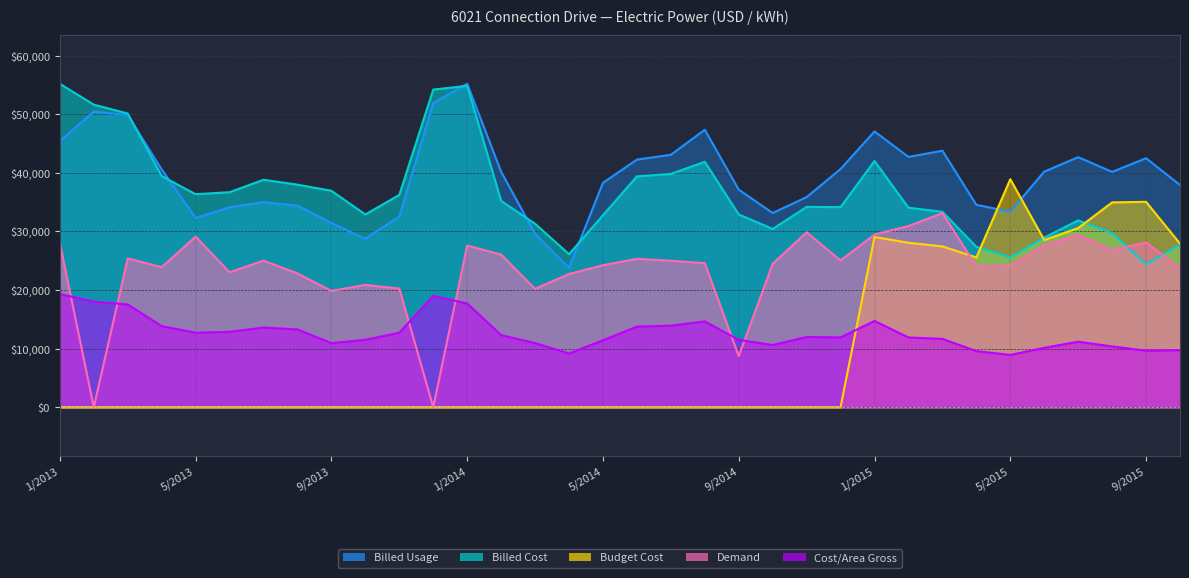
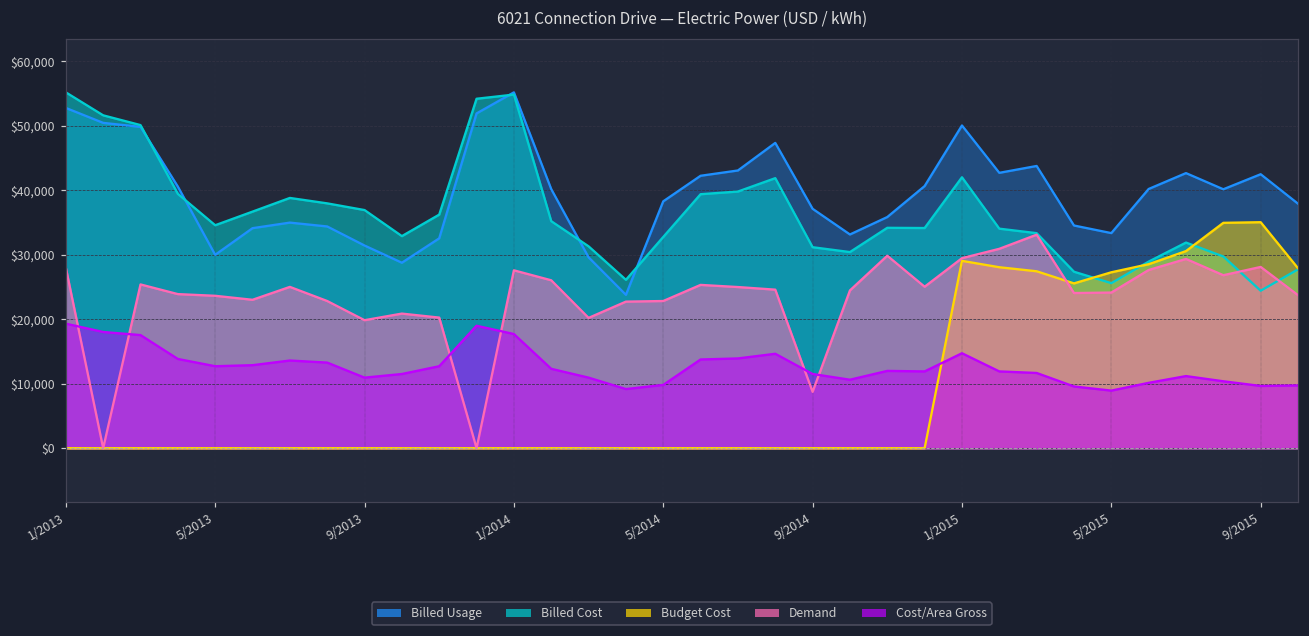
Billed Usage, 1/2013: $45,000 -> $53,000
Billed Usage, 5/2013: $32,000 -> $30,000
Billed Cost, 5/2013: $36,000 -> $35,000
Demand, 5/2013: $29,000 -> $24,000
Demand, 5/2014: $24,000 -> $23,000
Cost/Area Gross, 5/2014: $11,000 -> $10,000
Billed Cost, 9/2014: $33,000 -> $31,000
Billed Usage, 1/2015: $47,000 -> $50,000
Budget Cost, 5/2015: $39,000 -> $27,000
